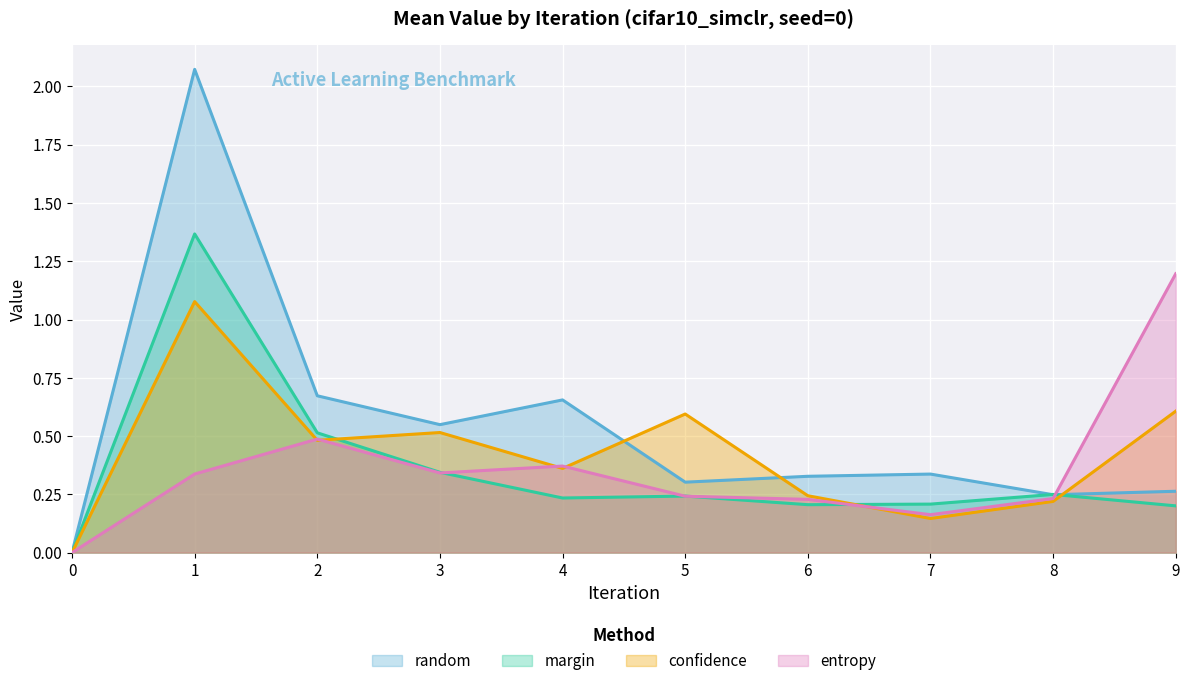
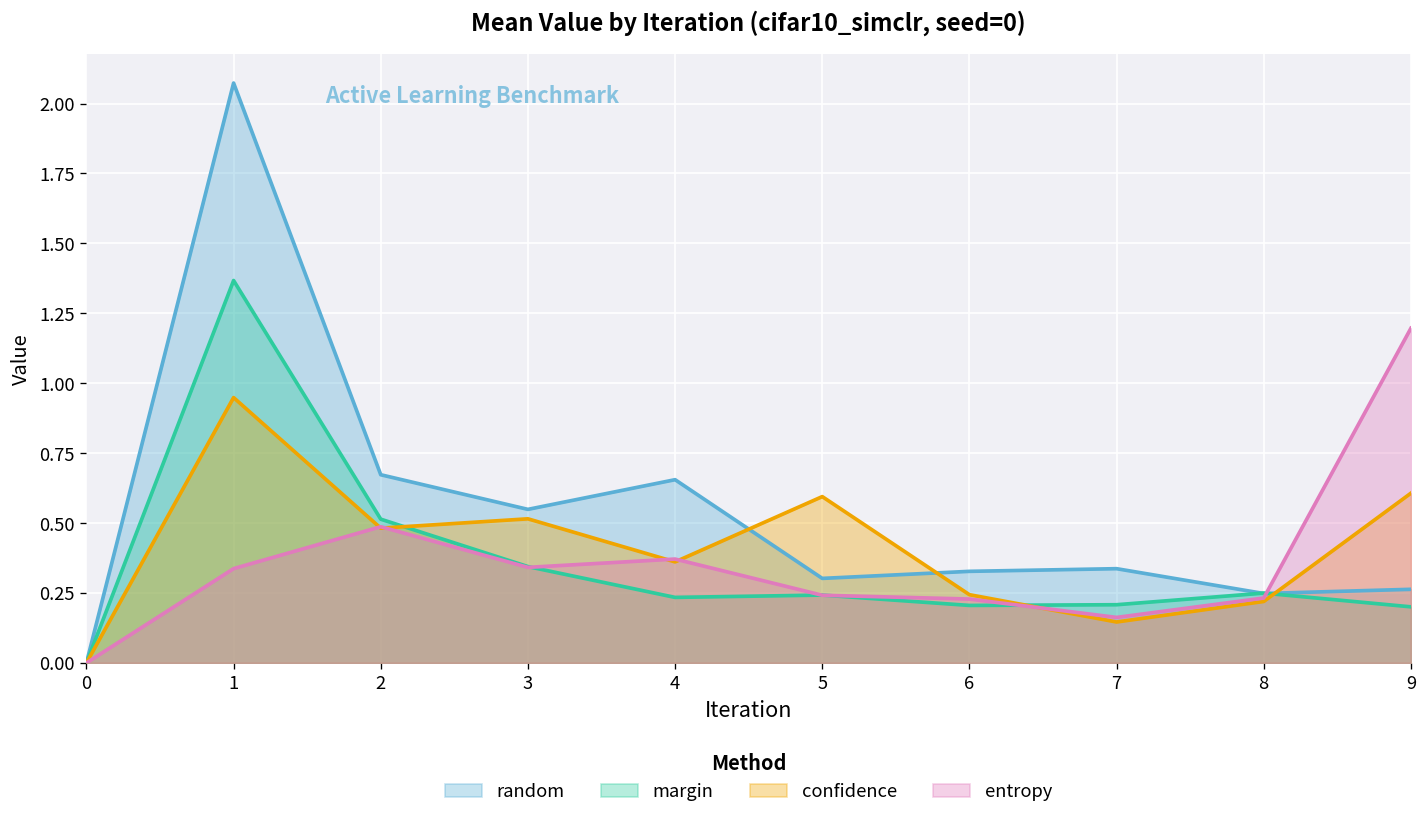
confidence, 1: 1.08 -> 0.95
